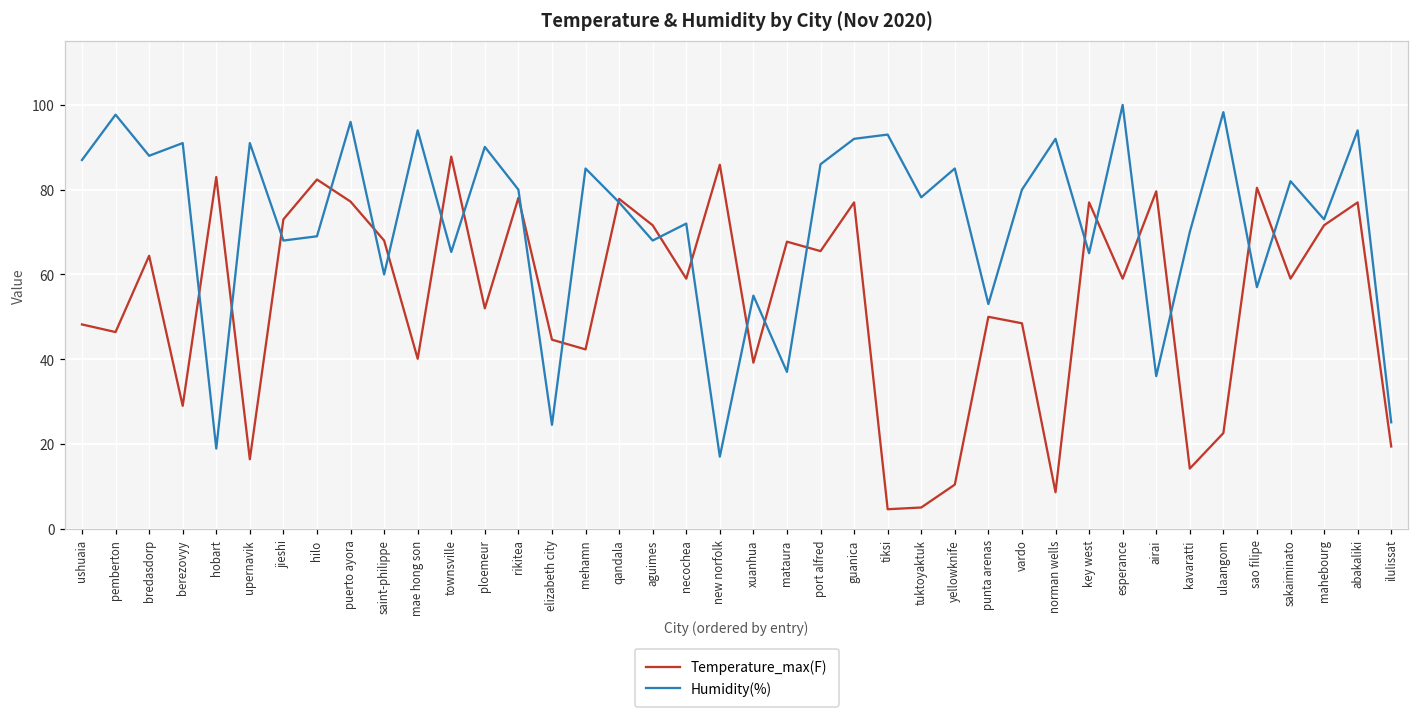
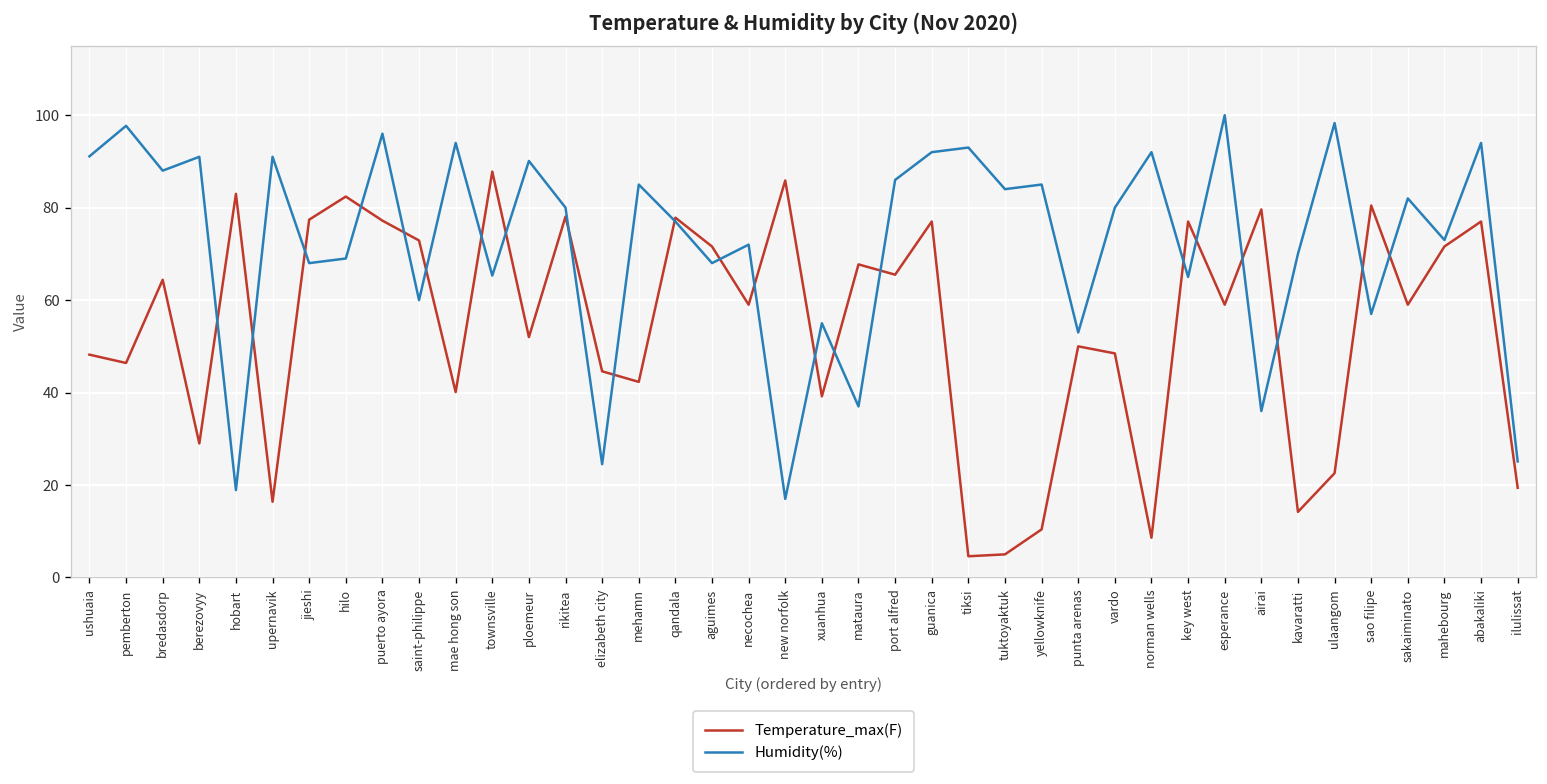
Humidity(%), ushuaia: 87 -> 91
Temperature_max(F), jieshi: 73 -> 77
Temperature_max(F), saint-philippe: 68 -> 73
Humidity(%), tuktoyaktuk: 78 -> 84
